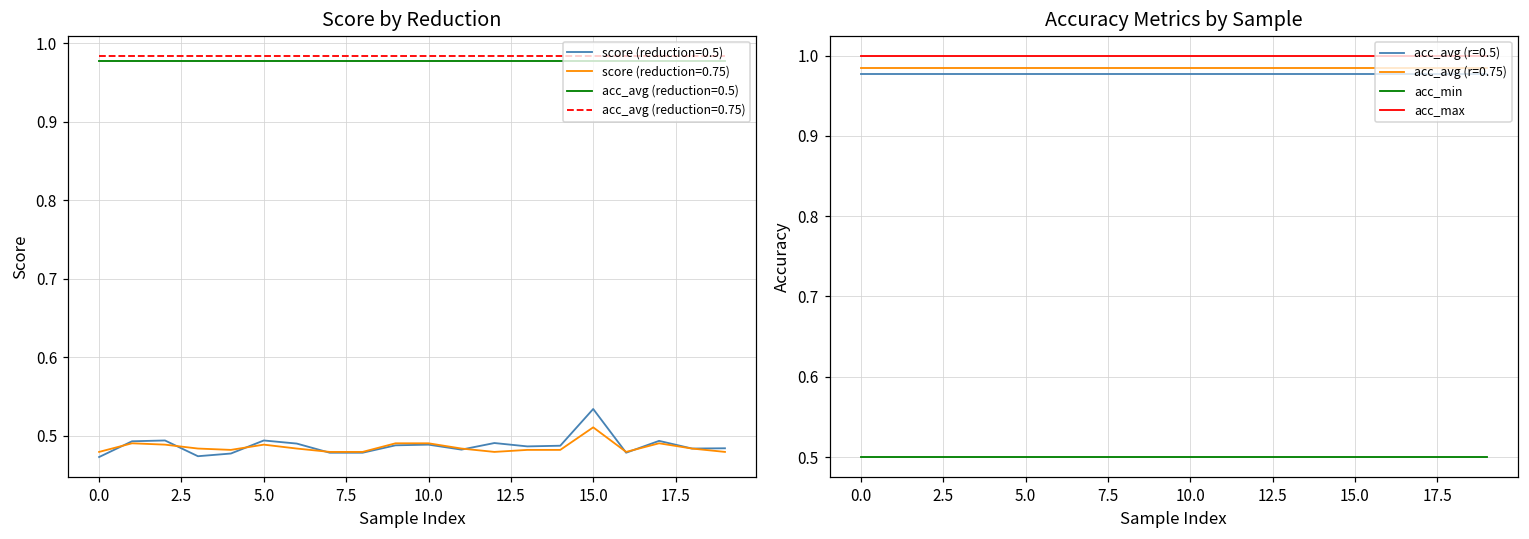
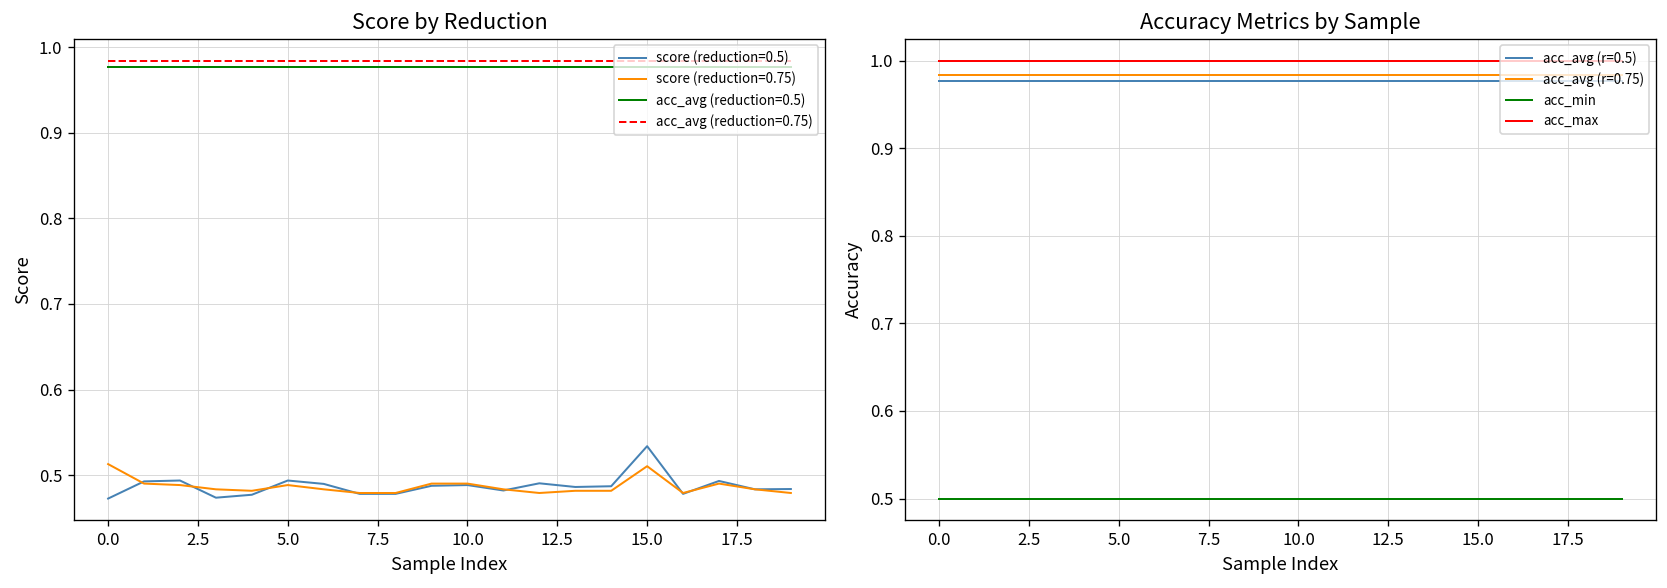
Score by Reduction, score (reduction=0.75), 0.0: 0.48 -> 0.51
